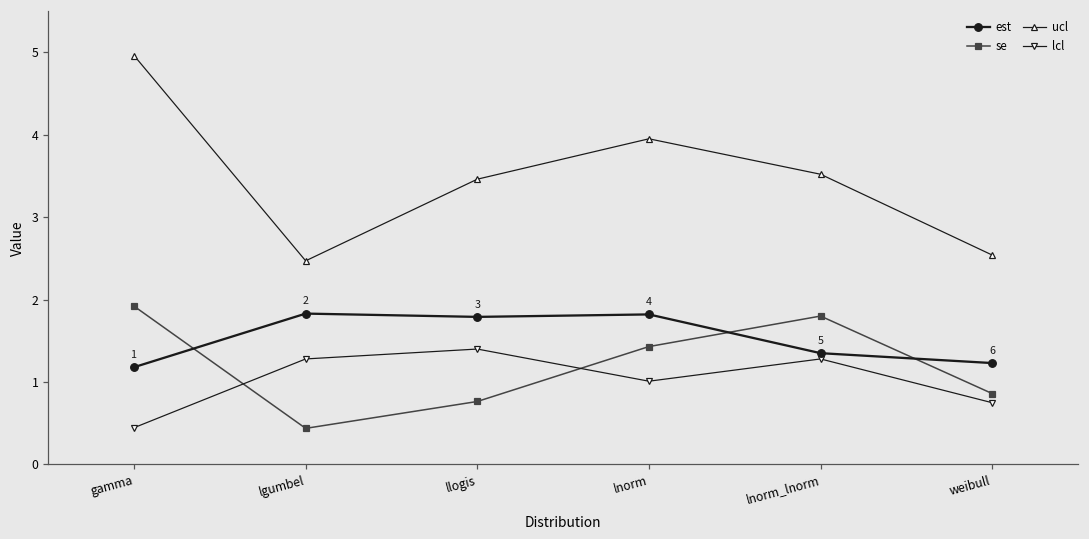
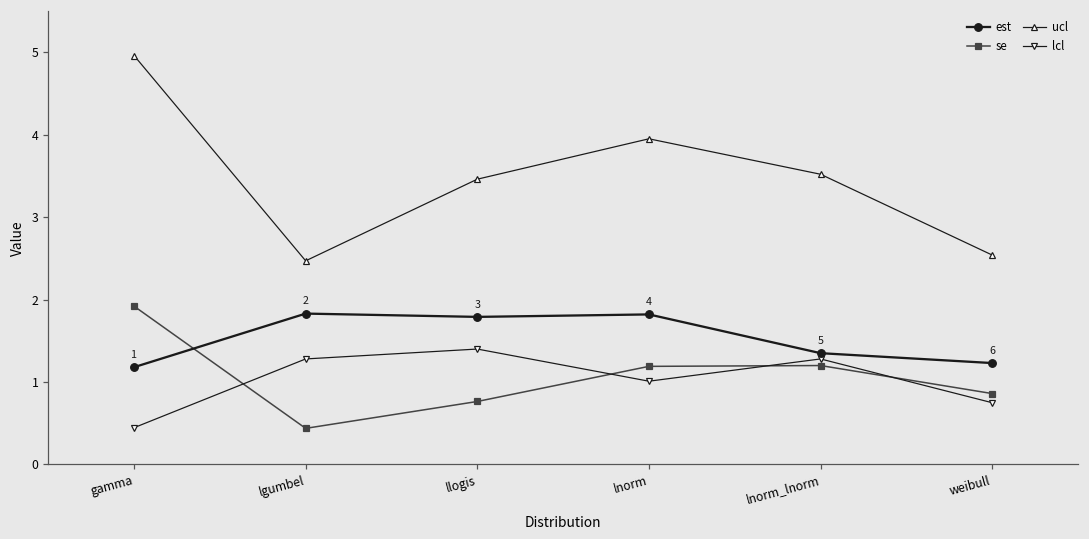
se, lnorm: 1.4 -> 1.2
se, lnorm_lnorm: 1.8 -> 1.2
